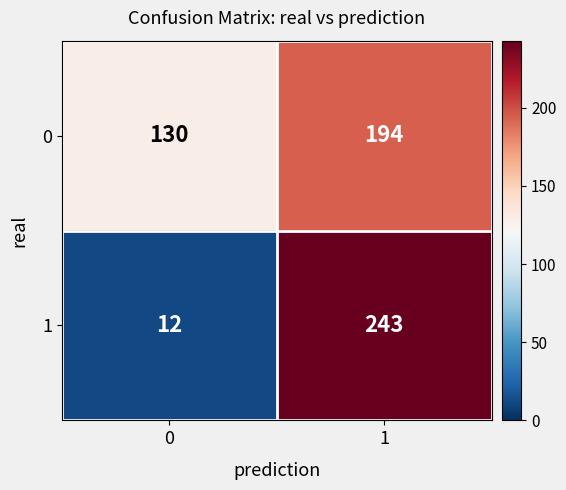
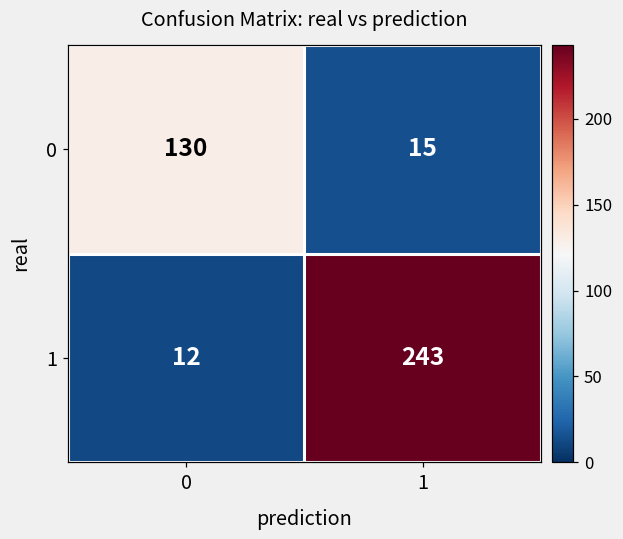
0, 1: 194 -> 15
